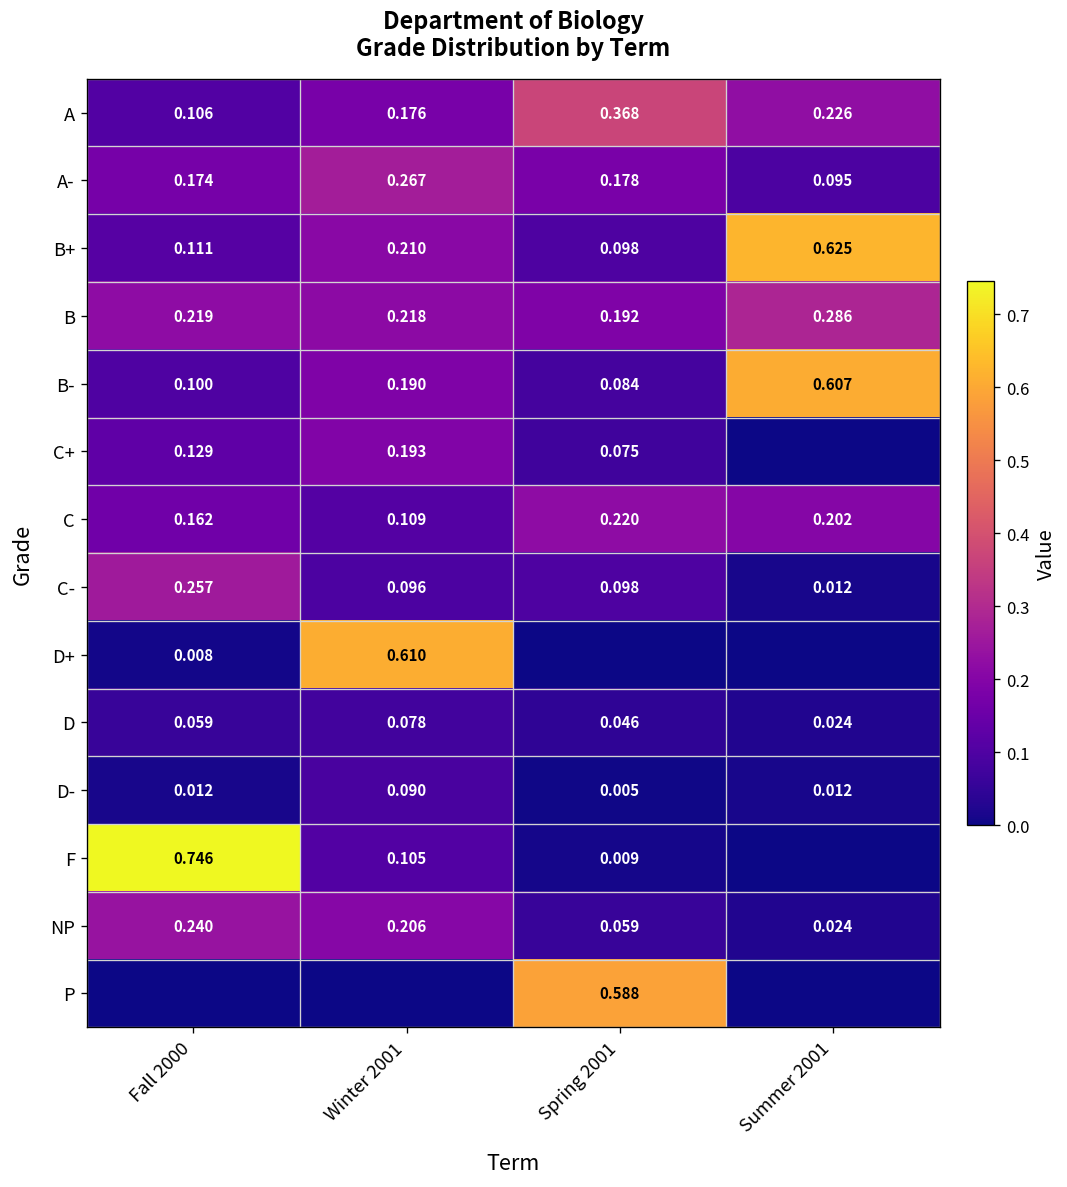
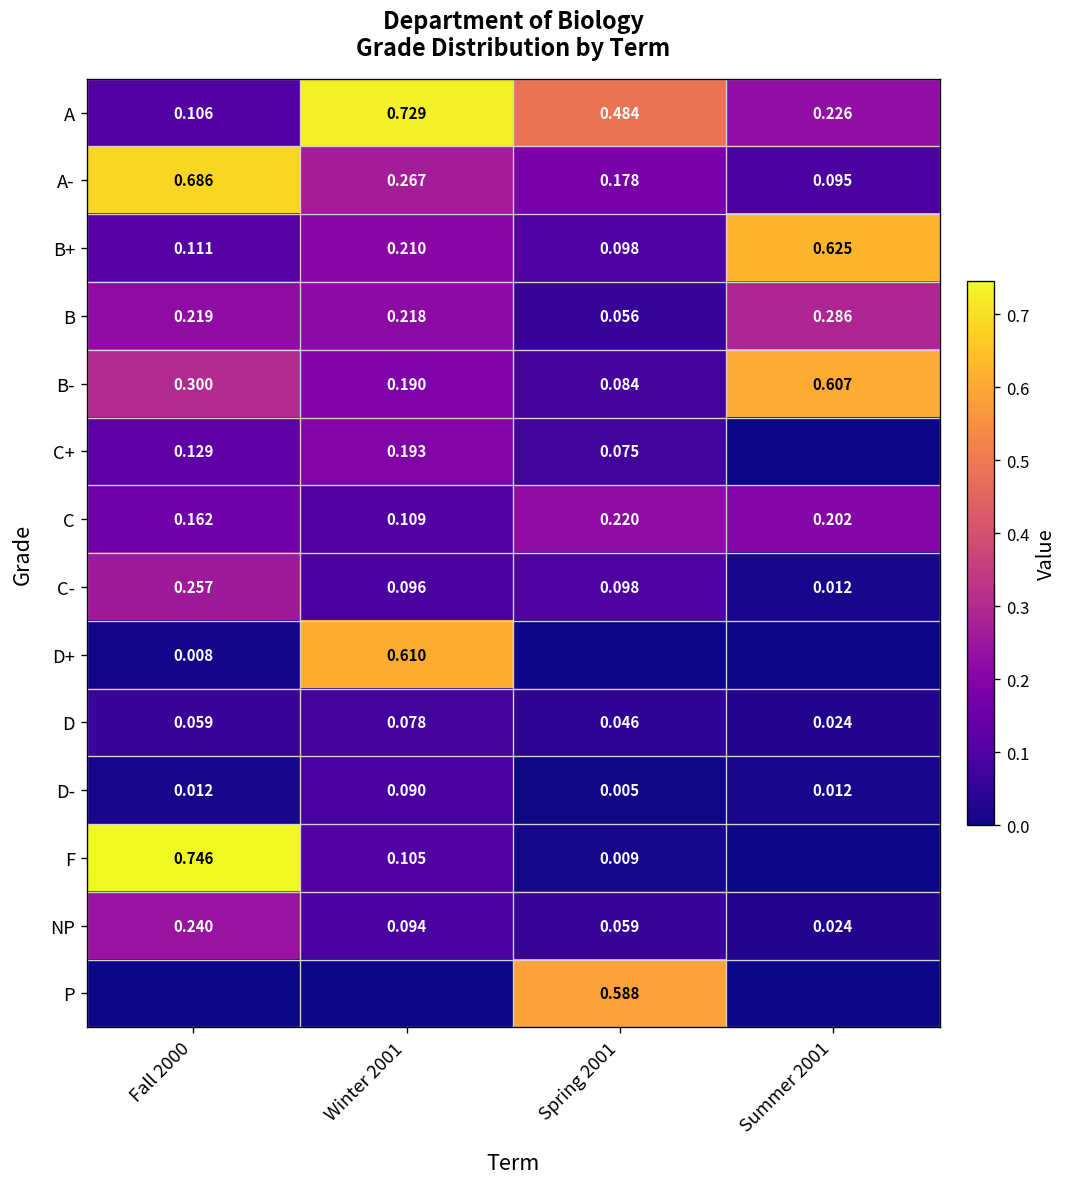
A, Winter 2001: 0.176 -> 0.729
A, Spring 2001: 0.368 -> 0.484
A-, Fall 2000: 0.174 -> 0.686
B, Spring 2001: 0.192 -> 0.056
B-, Fall 2000: 0.100 -> 0.300
NP, Winter 2001: 0.206 -> 0.094
